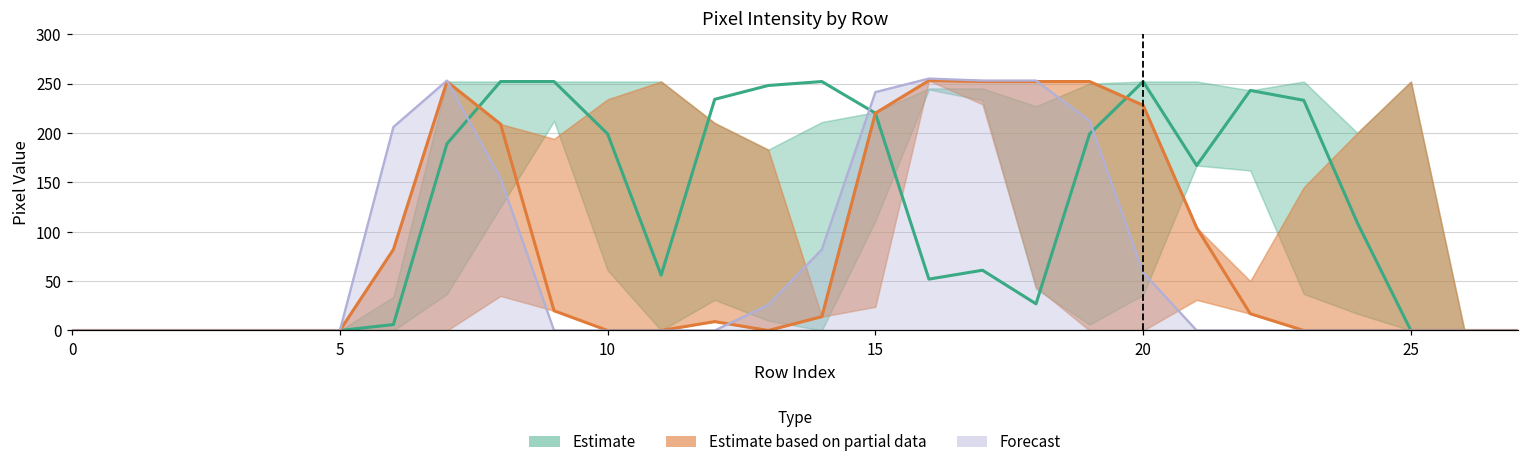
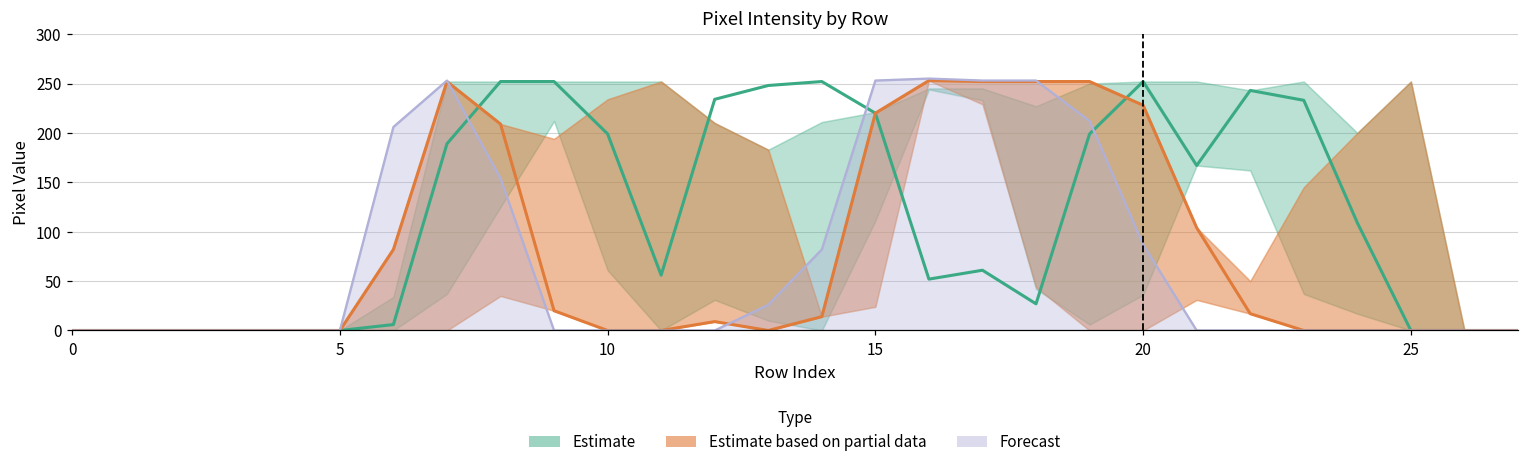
Forecast, 15: 240 -> 250
Forecast, 20: 60 -> 90
